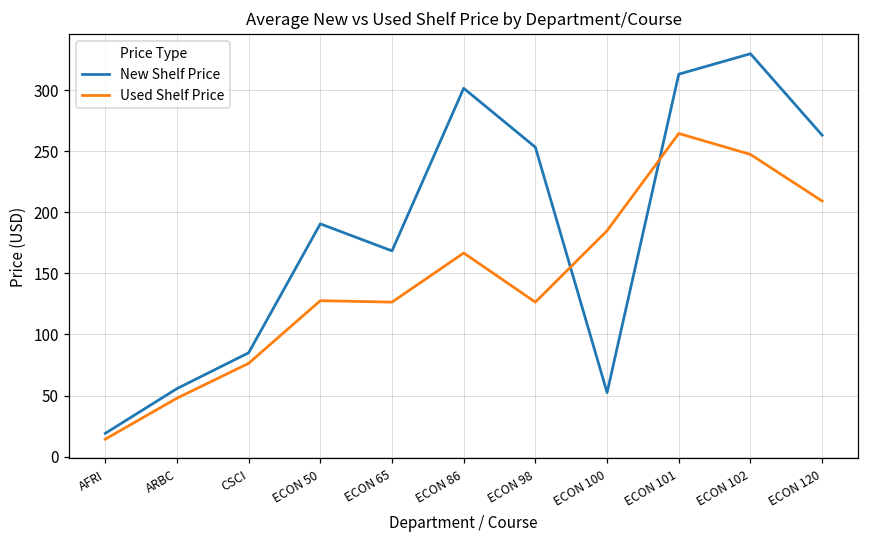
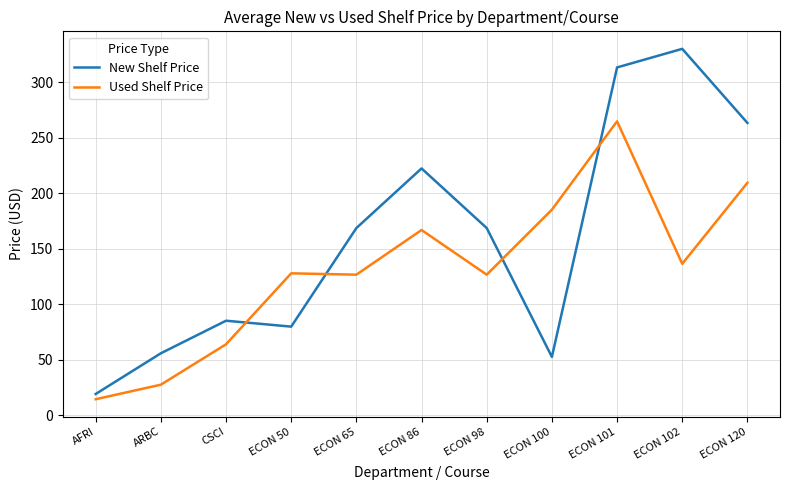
Used Shelf Price, ARBC: 48 -> 27
Used Shelf Price, CSCI: 76 -> 64
New Shelf Price, ECON 50: 191 -> 80
New Shelf Price, ECON 86: 302 -> 222
New Shelf Price, ECON 98: 253 -> 169
Used Shelf Price, ECON 102: 248 -> 136
